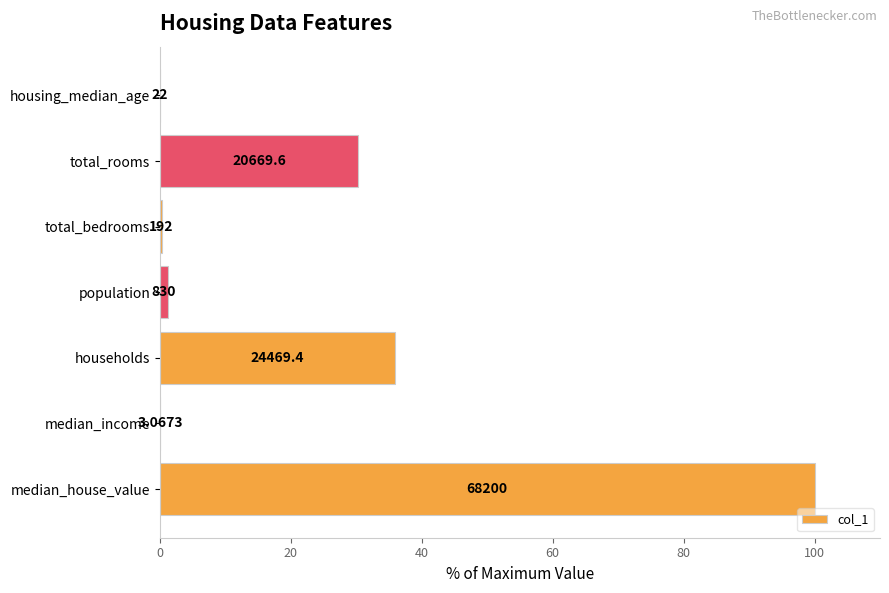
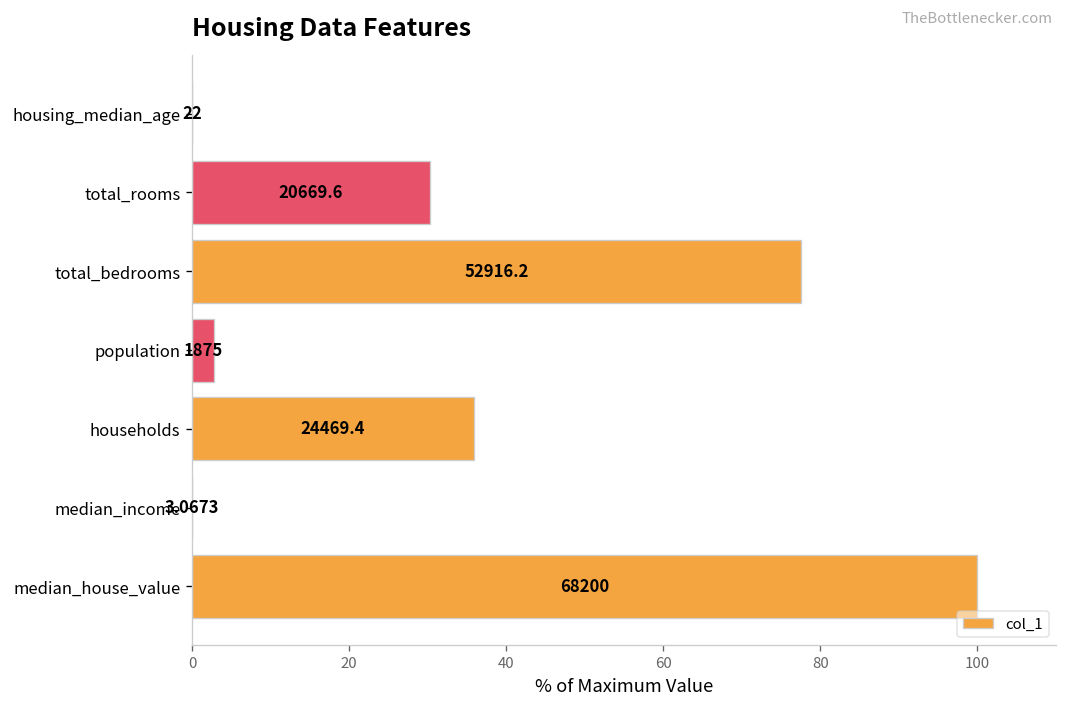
total_bedrooms: 192 -> 52916.2
population: 830 -> 1875
